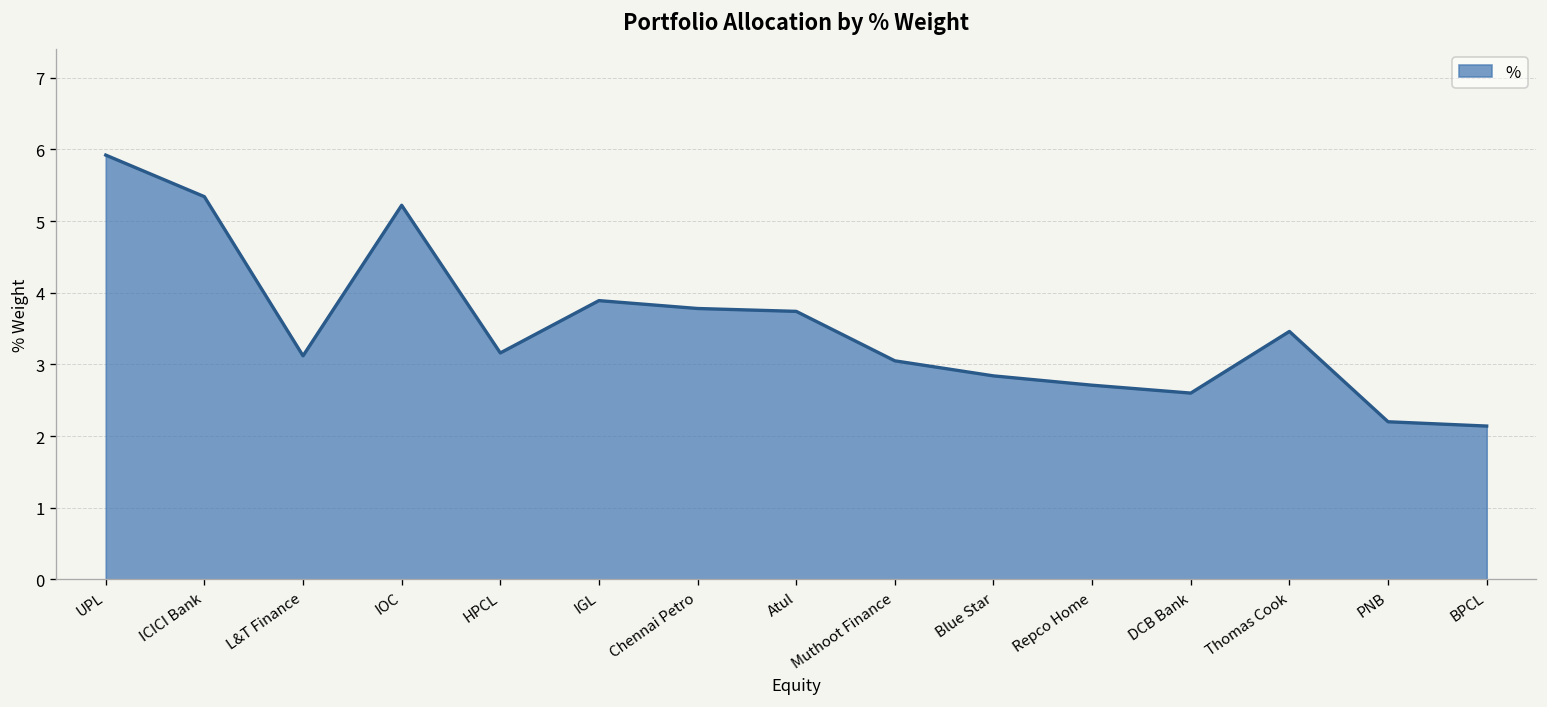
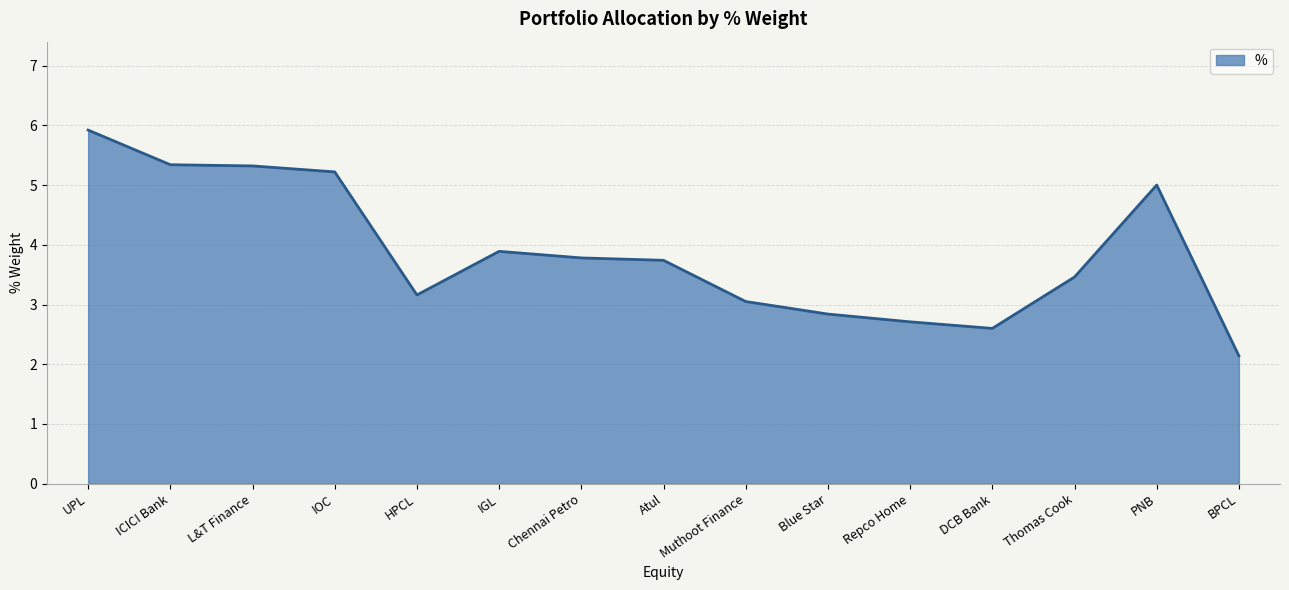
L&T Finance: 3.1 -> 5.3
PNB: 2.2 -> 5.0
